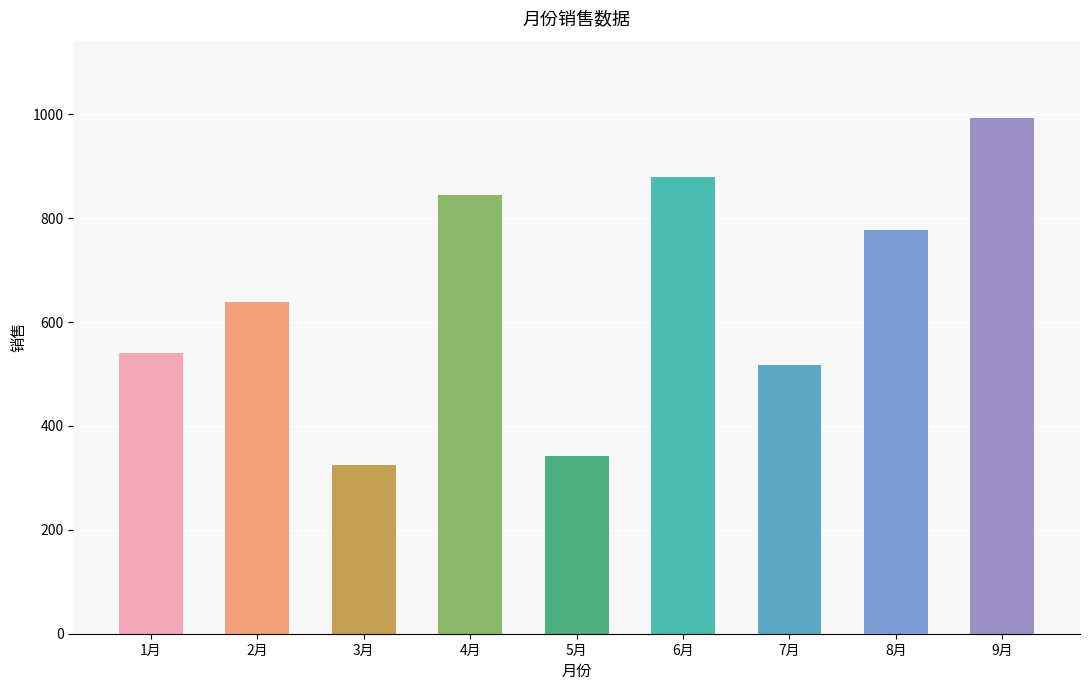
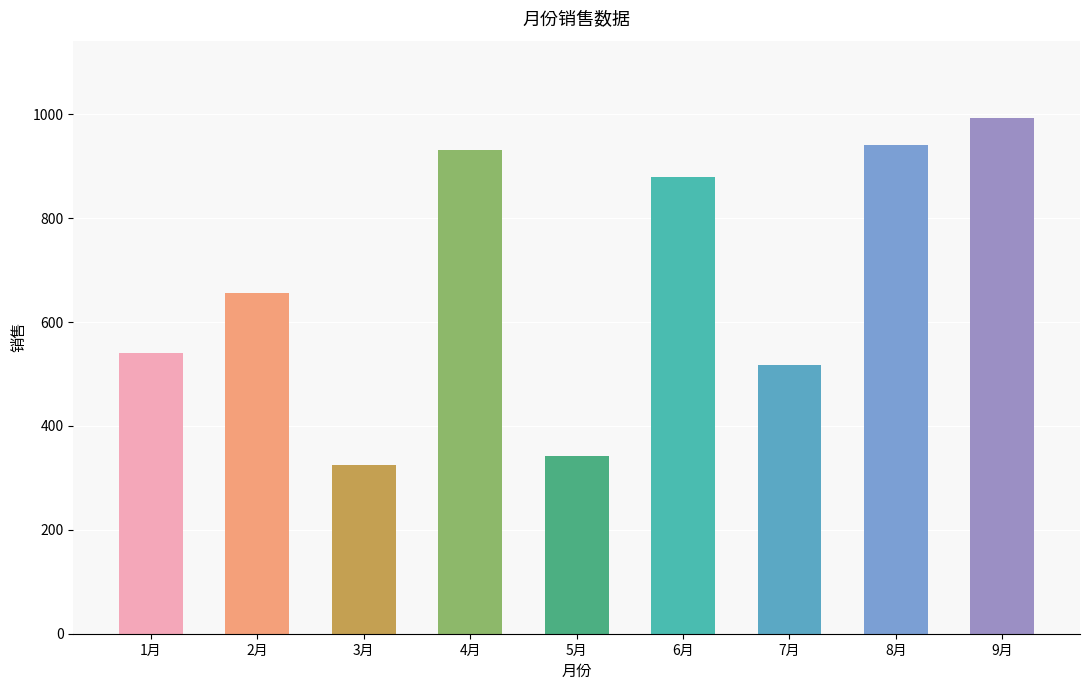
2月: 640 -> 660
4月: 850 -> 930
8月: 780 -> 940
